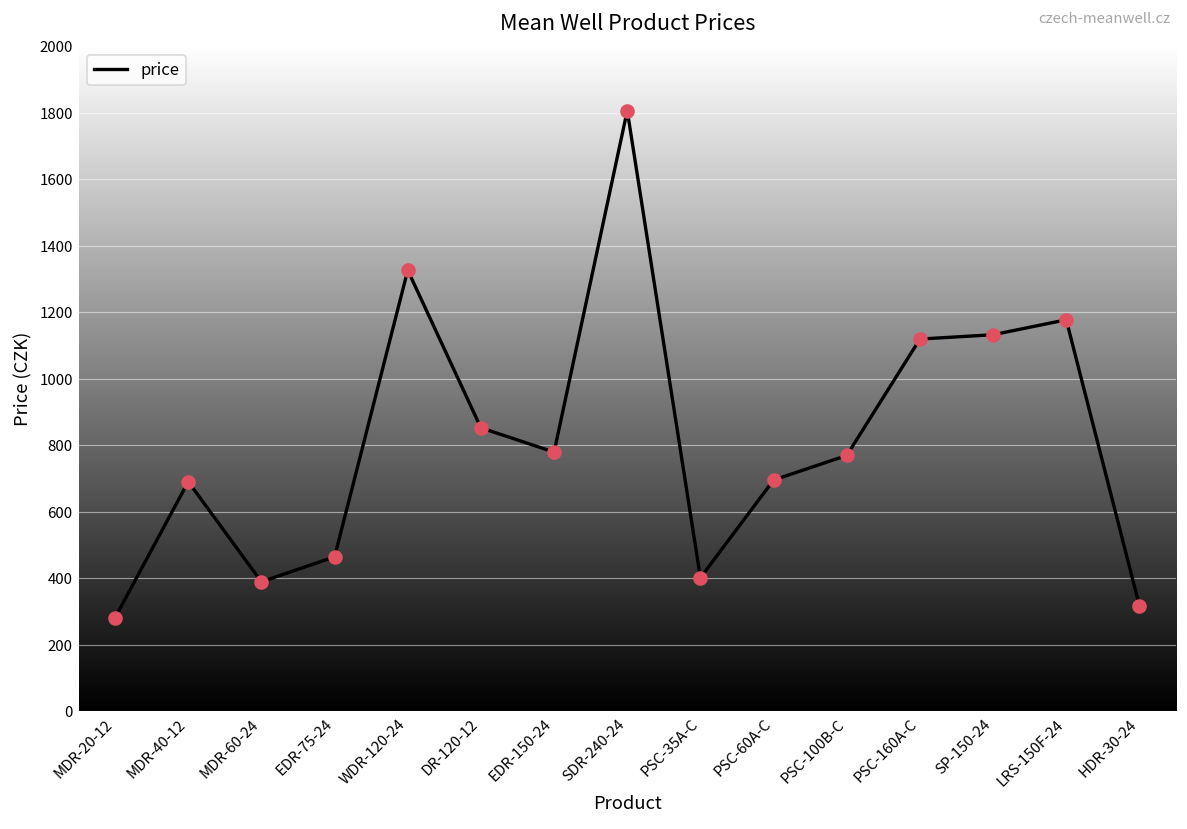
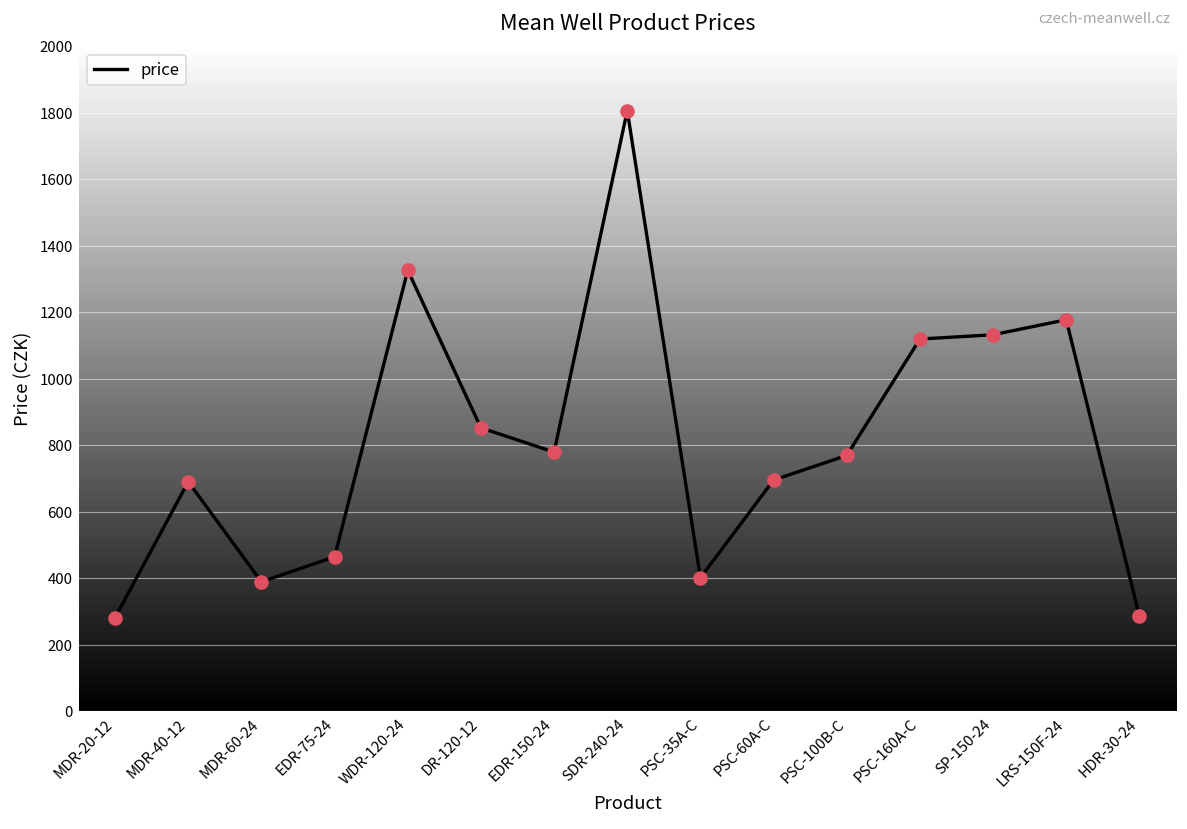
HDR-30-24: 320 -> 290
